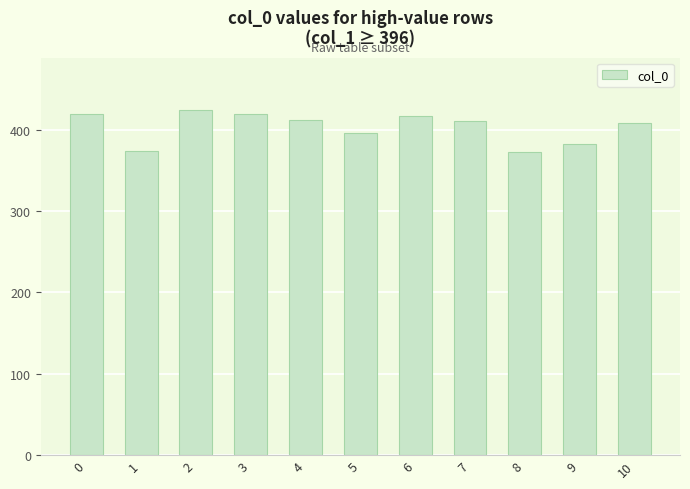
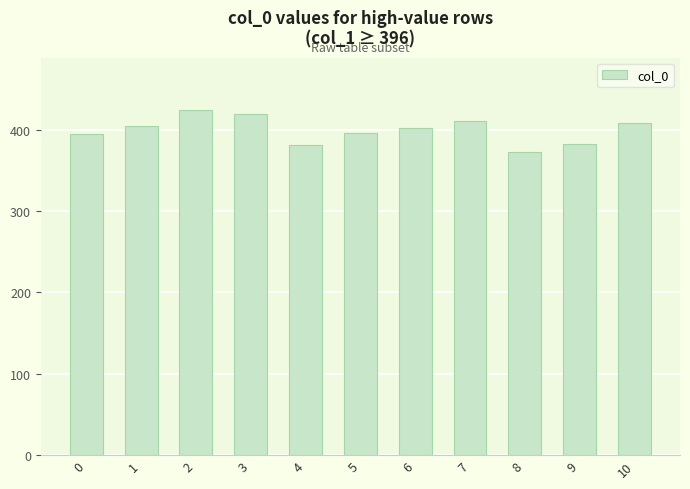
0: 420 -> 400
1: 370 -> 410
4: 410 -> 380
6: 420 -> 400
